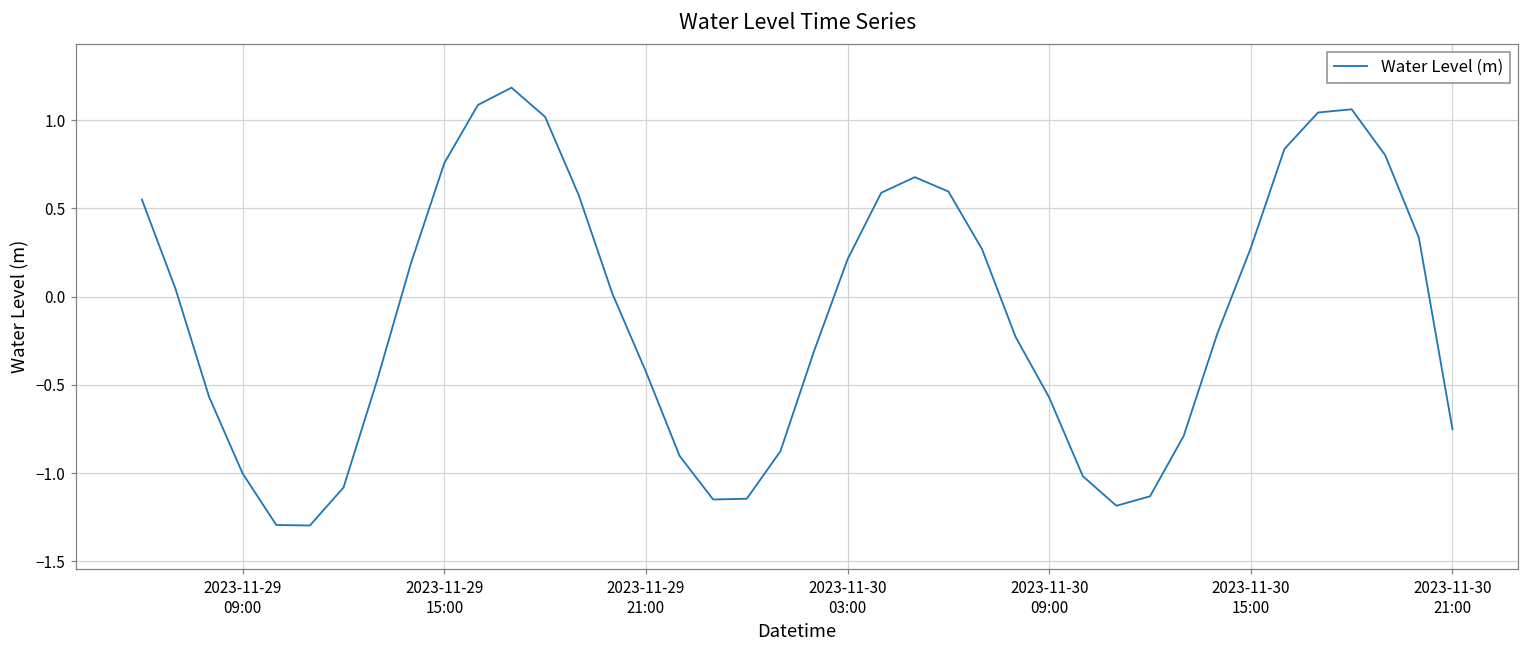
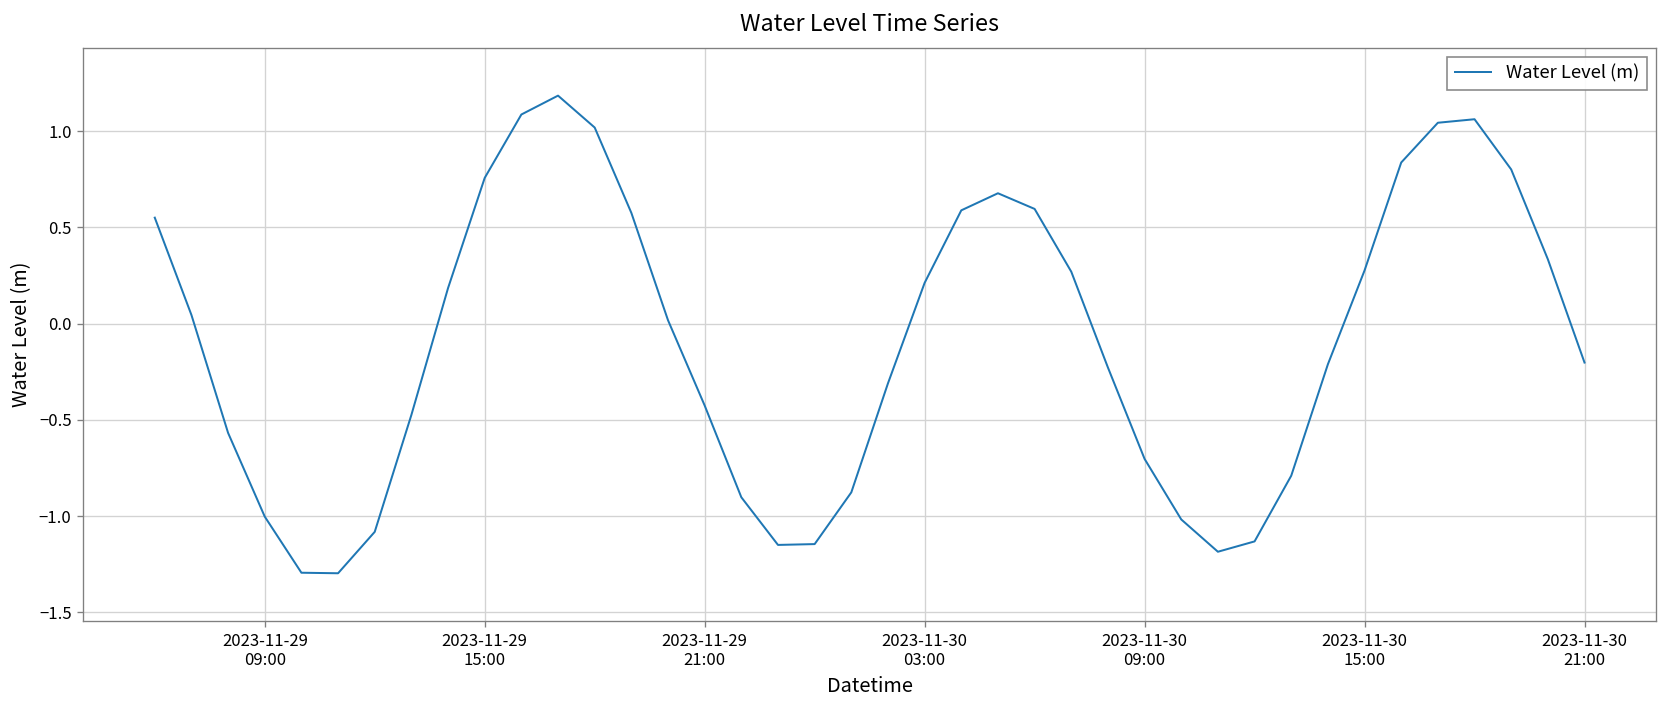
2023-11-30 09:00: -0.57 -> -0.70
2023-11-30 21:00: -0.75 -> -0.20
